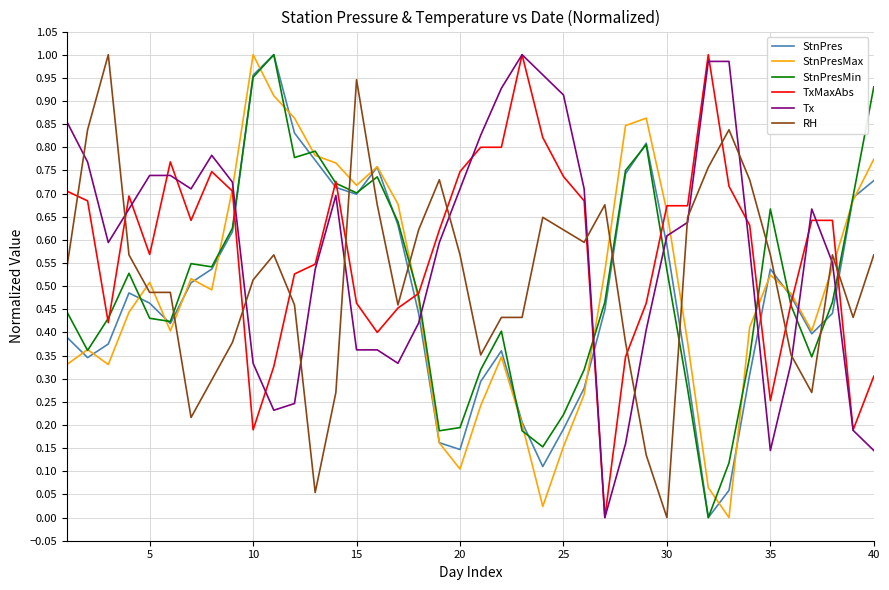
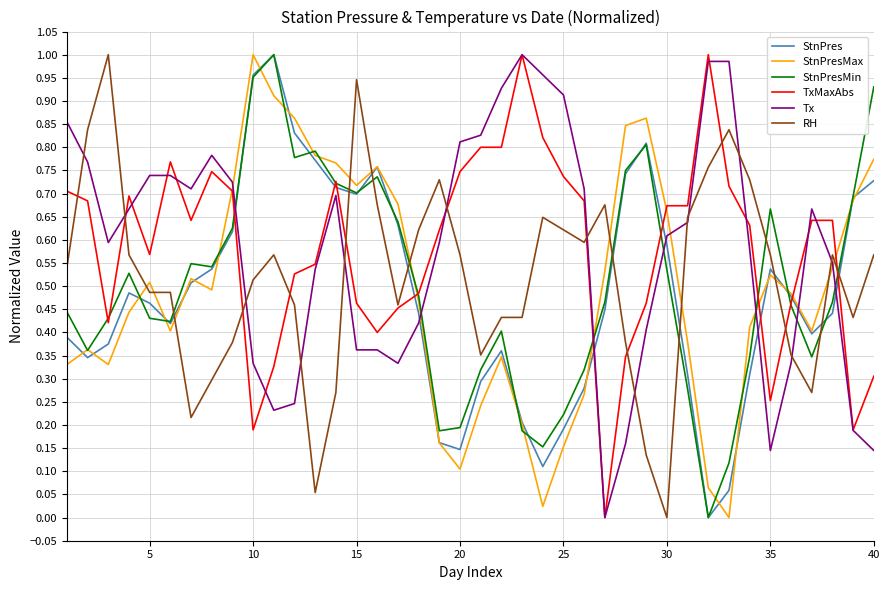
Tx, 20: 0.71 -> 0.81
